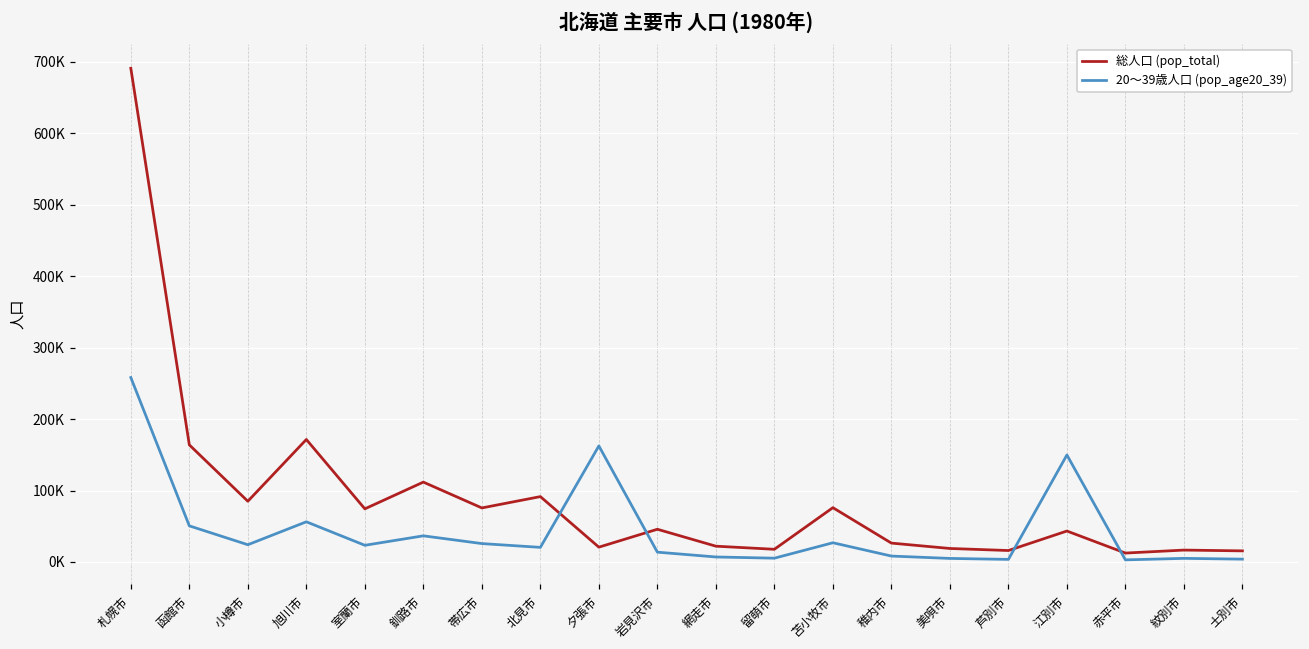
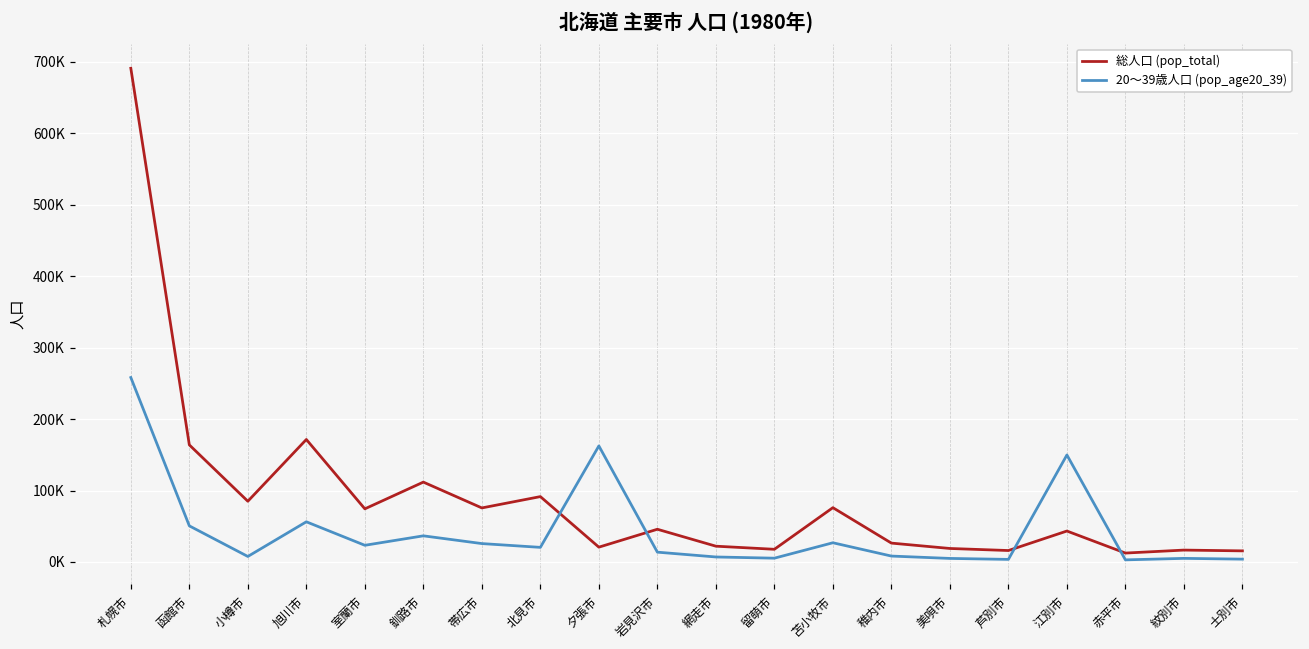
20〜39歳人口 (pop_age20_39), 小樽市: 20000 -> 10000
